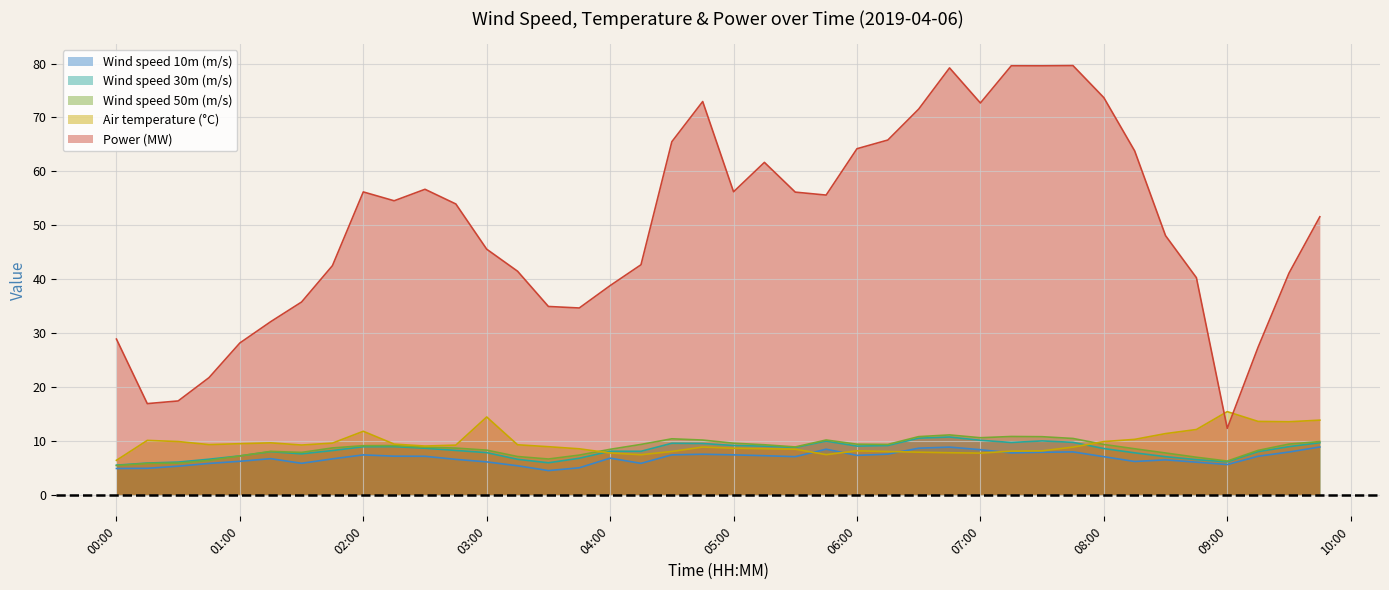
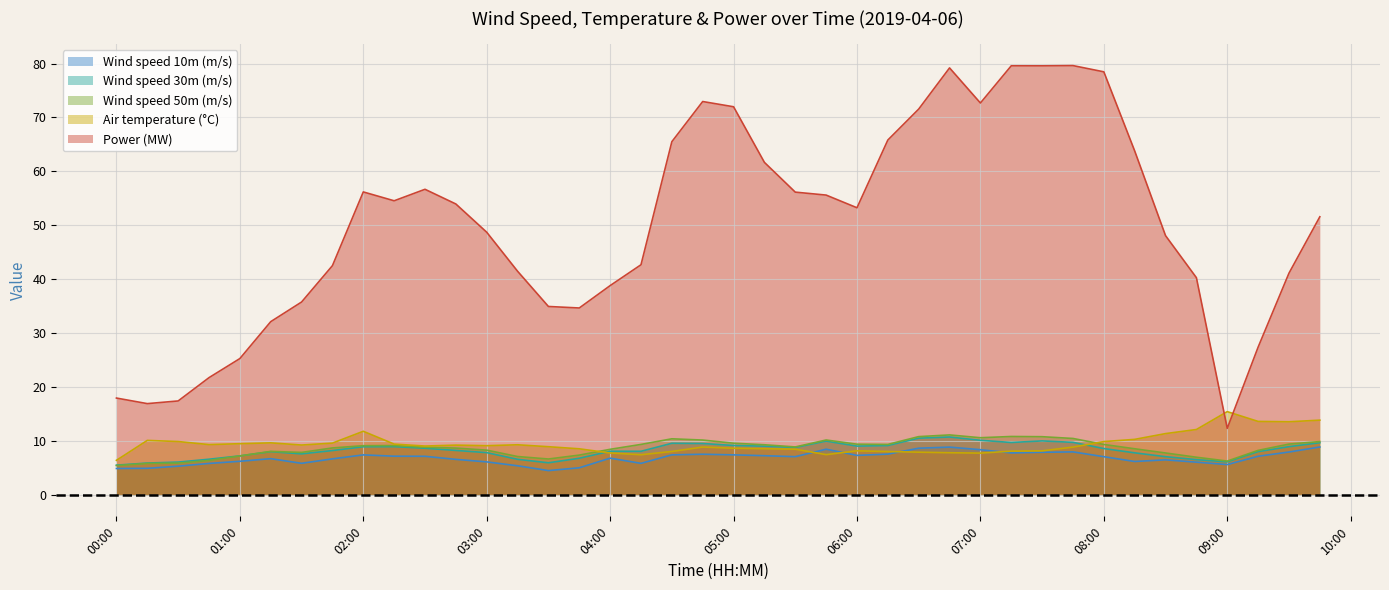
Power (MW), 00:00: 29 -> 18
Power (MW), 01:00: 28 -> 25
Air temperature (°C), 03:00: 14 -> 9
Power (MW), 03:00: 46 -> 49
Power (MW), 05:00: 56 -> 72
Power (MW), 06:00: 64 -> 53
Power (MW), 08:00: 74 -> 78
